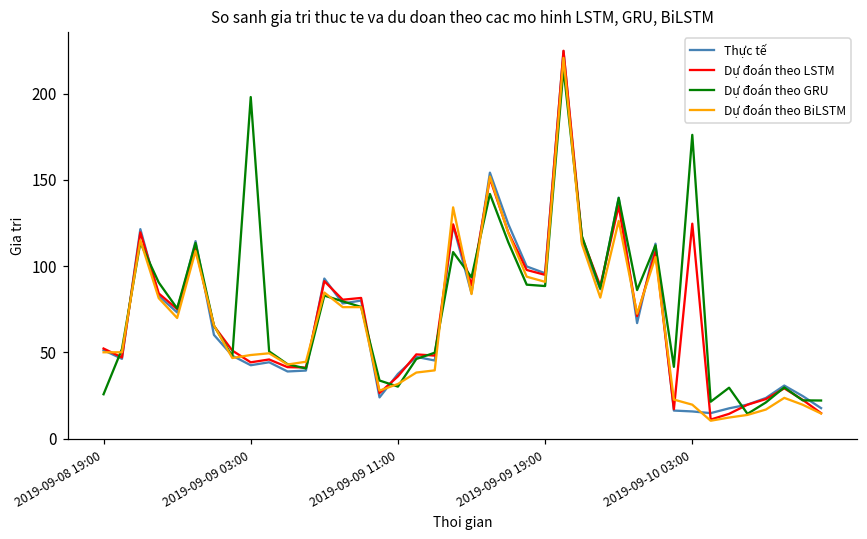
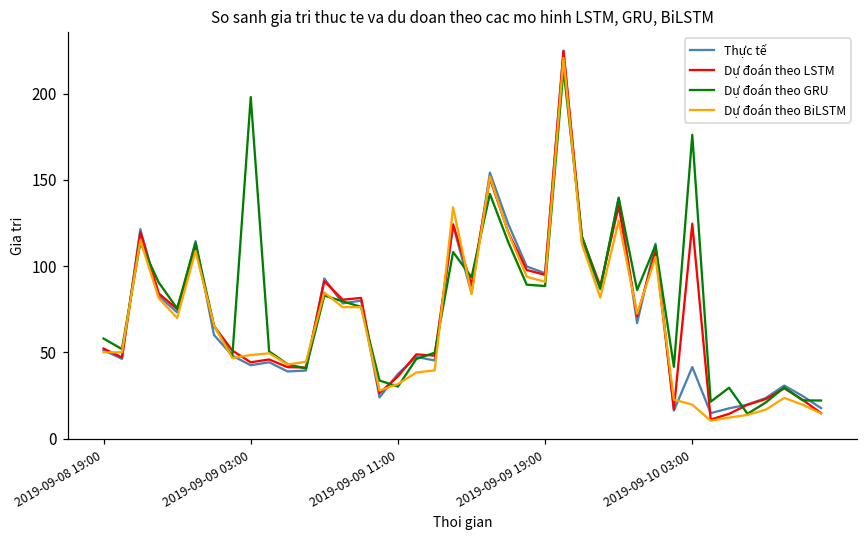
Dự đoán theo GRU, 2019-09-08 19:00: 26 -> 58
Thực tế, 2019-09-10 03:00: 16 -> 41
